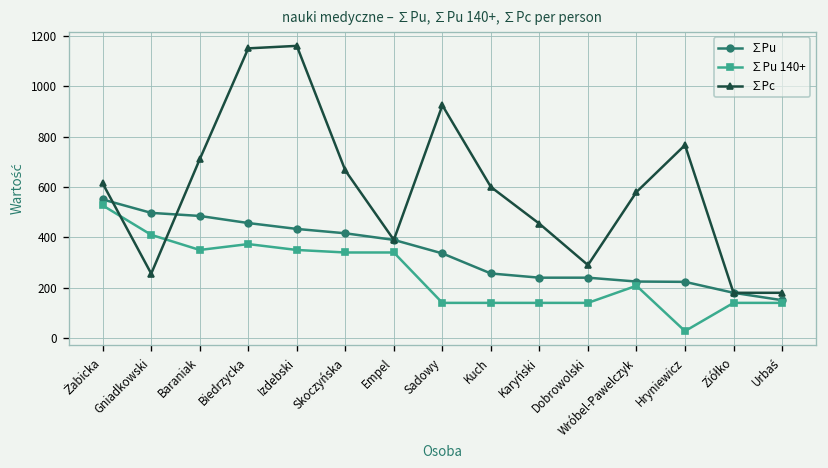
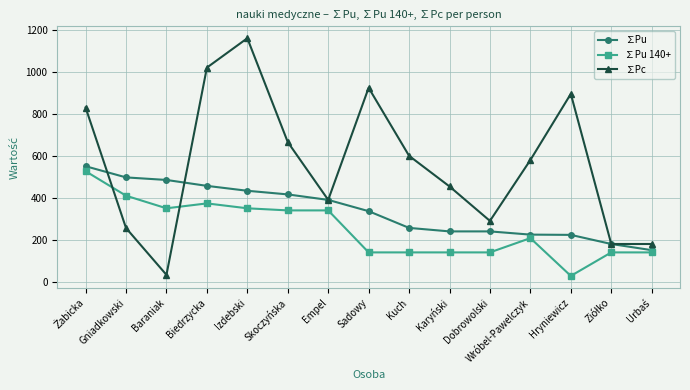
∑Pc, Żabicka: 610 -> 830
∑Pc, Baraniak: 710 -> 30
∑Pc, Biedrzycka: 1150 -> 1020
∑Pc, Hryniewicz: 770 -> 900
